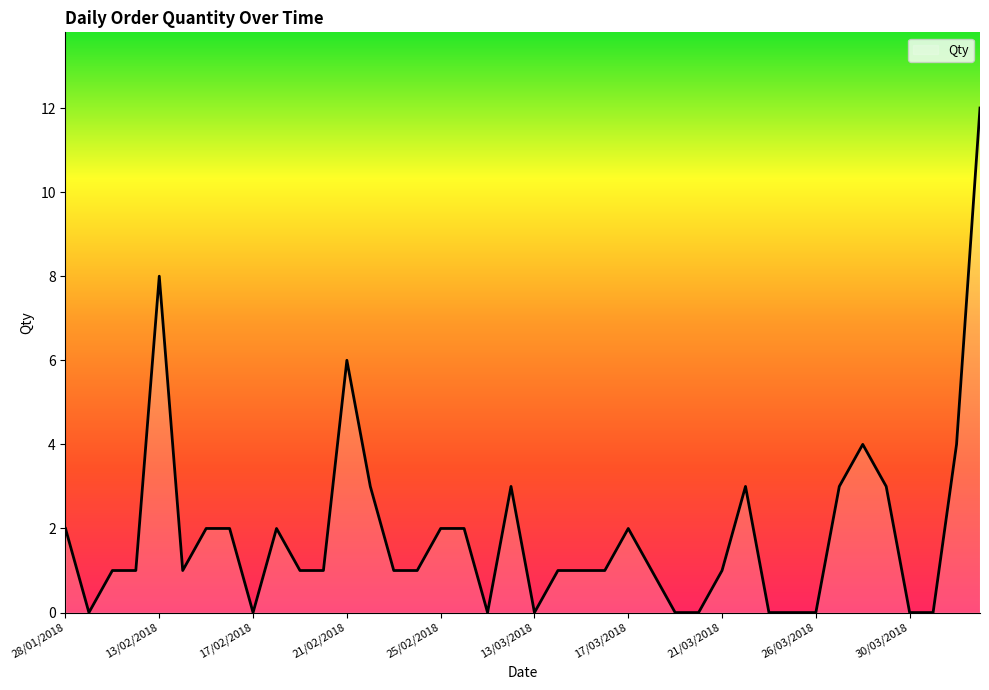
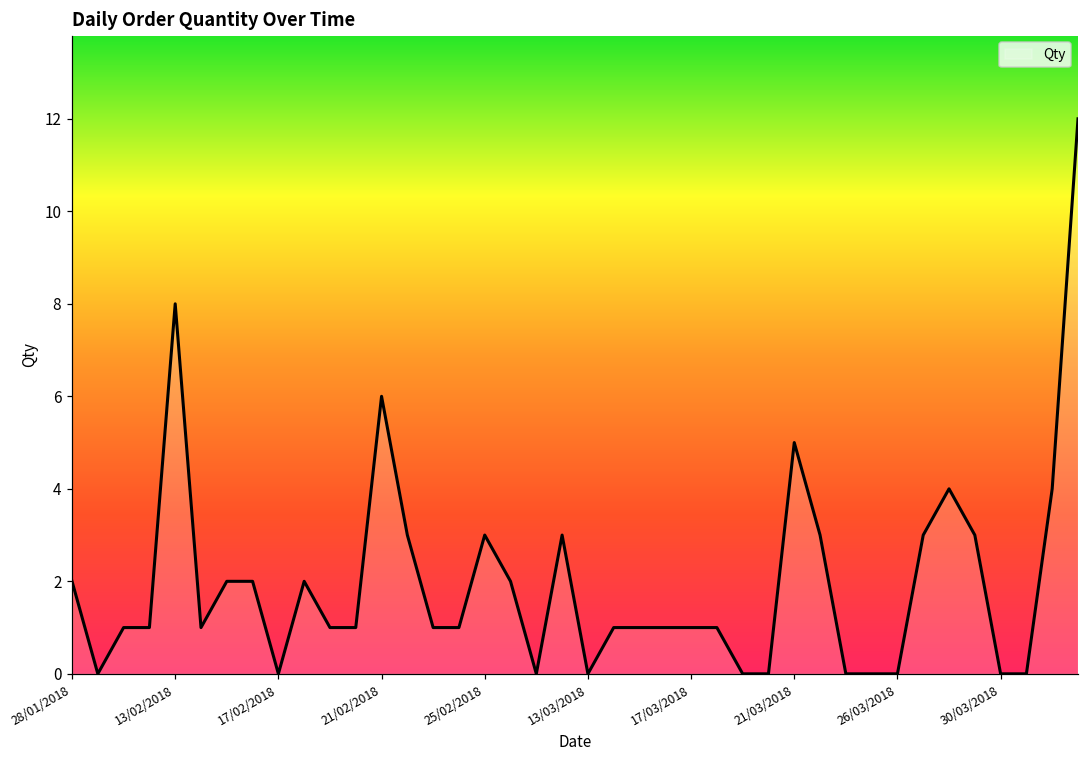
25/02/2018: 2 -> 3
17/03/2018: 2 -> 1
21/03/2018: 1 -> 5
